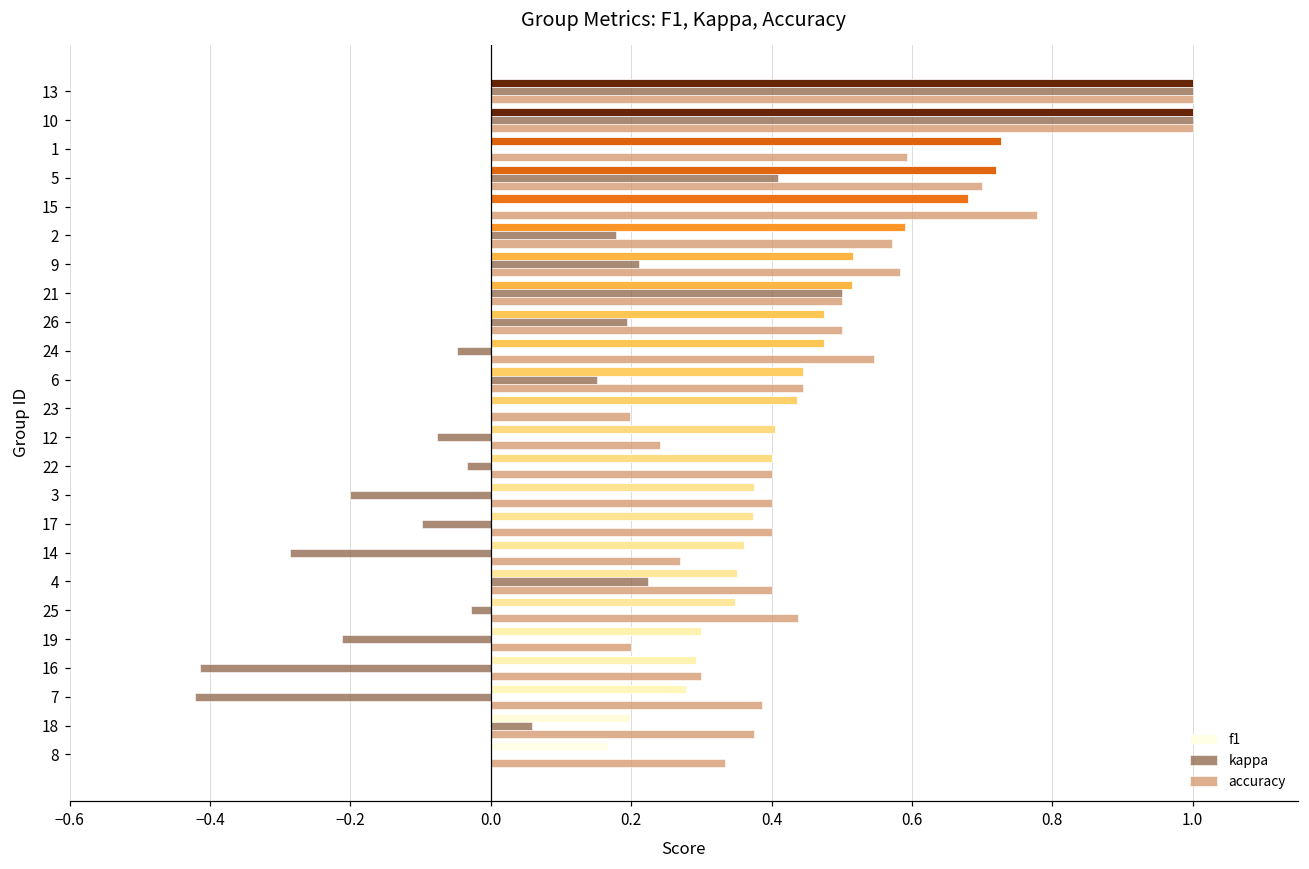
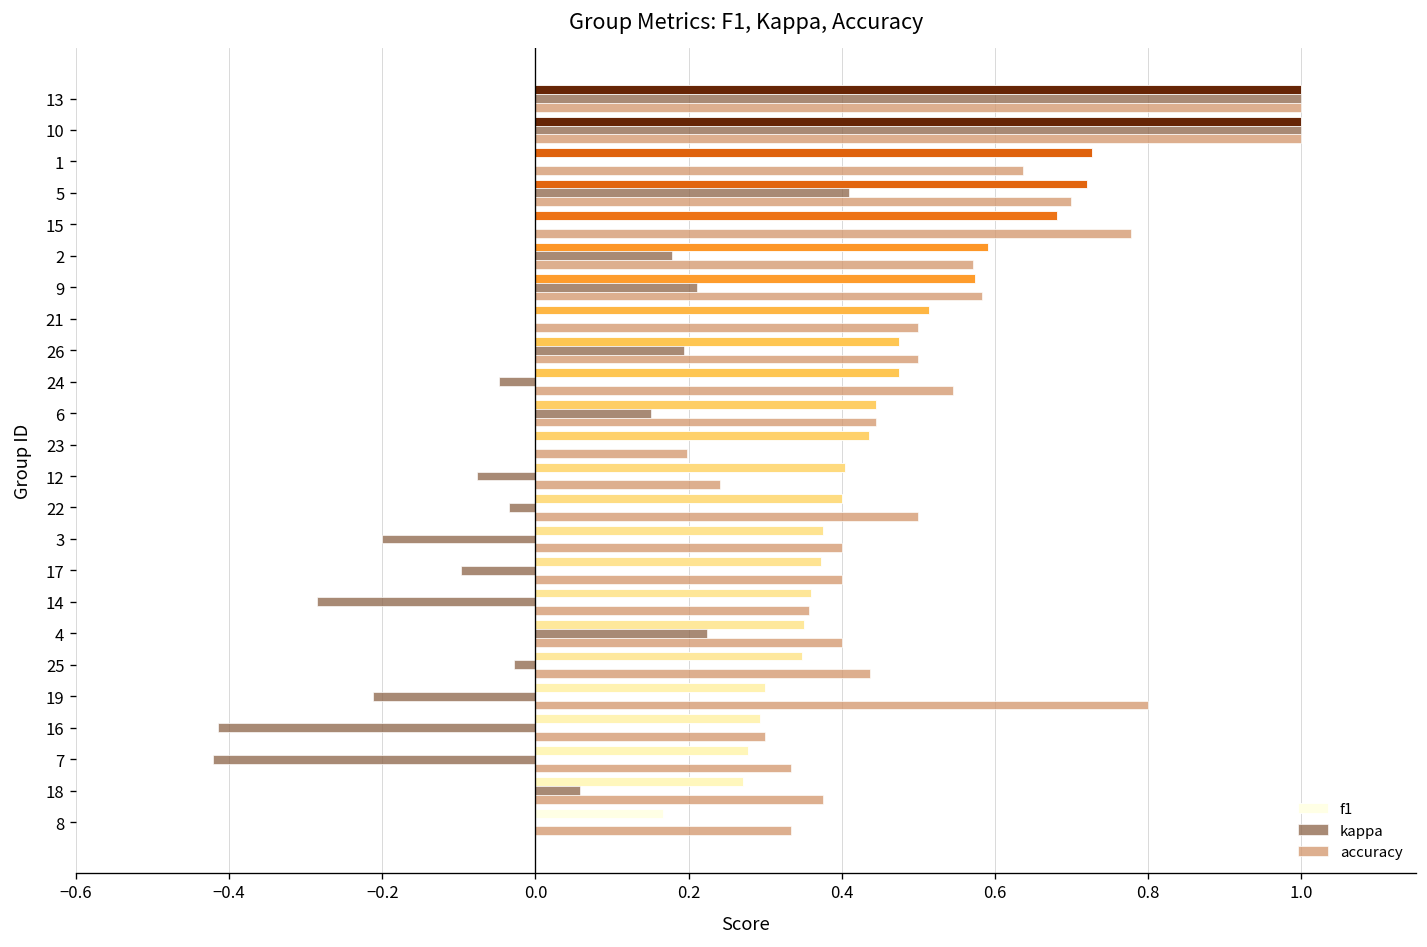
accuracy, 1: 0.59 -> 0.64
f1, 9: 0.52 -> 0.57
kappa, 21: 0.5 -> 0.0
accuracy, 22: 0.4 -> 0.5
accuracy, 14: 0.27 -> 0.36
accuracy, 19: 0.2 -> 0.8
accuracy, 7: 0.39 -> 0.33
f1, 18: 0.20 -> 0.27
